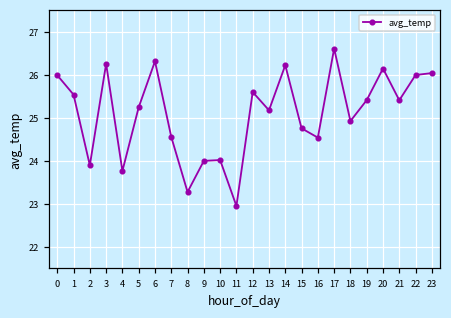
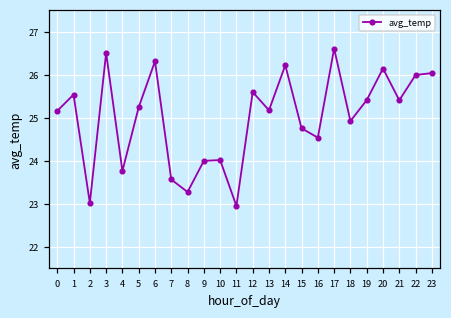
0: 26.0 -> 25.2
2: 23.9 -> 23.0
3: 26.3 -> 26.5
7: 24.6 -> 23.6
